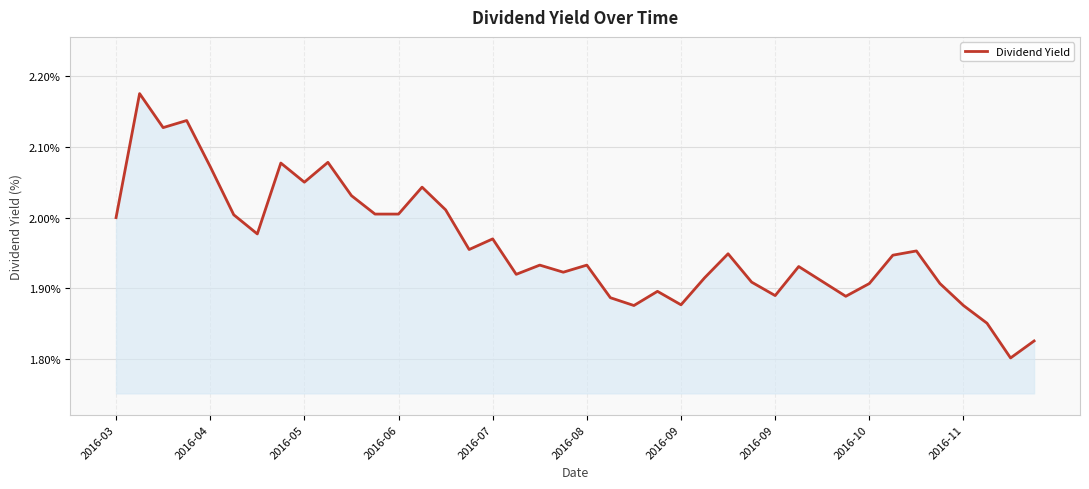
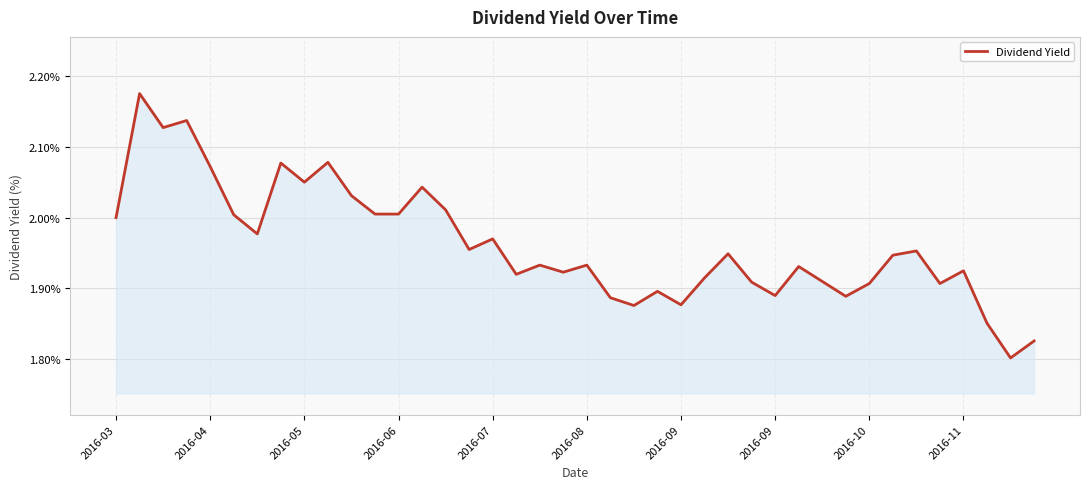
2016-11: 1.88% -> 1.93%
